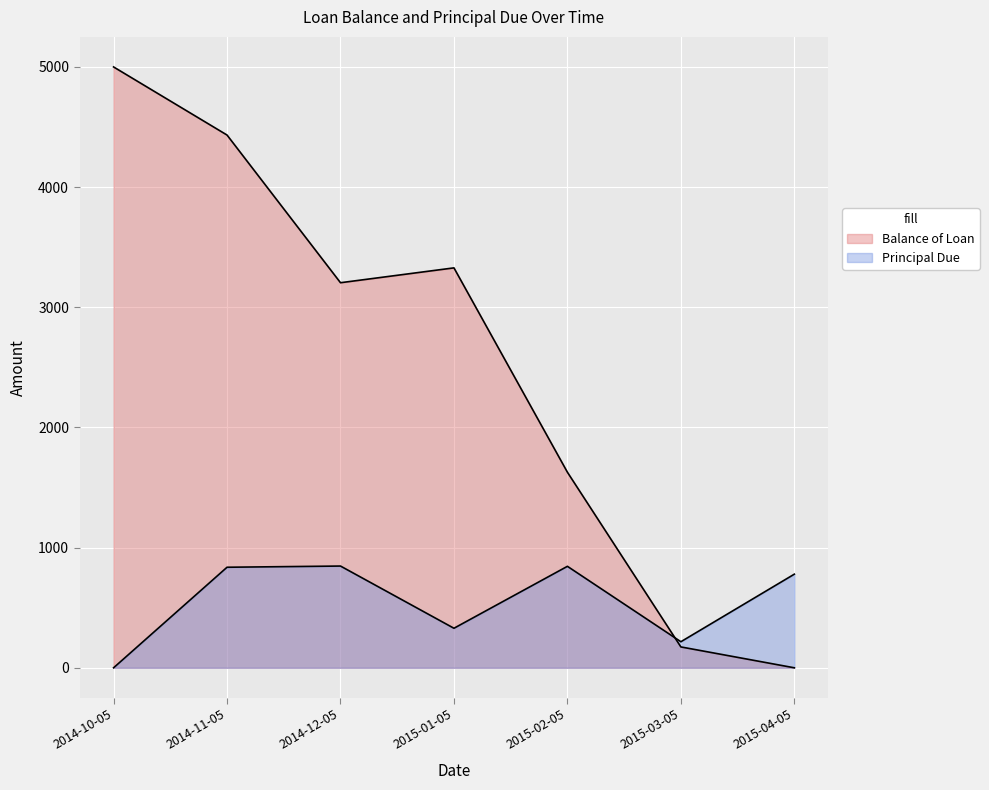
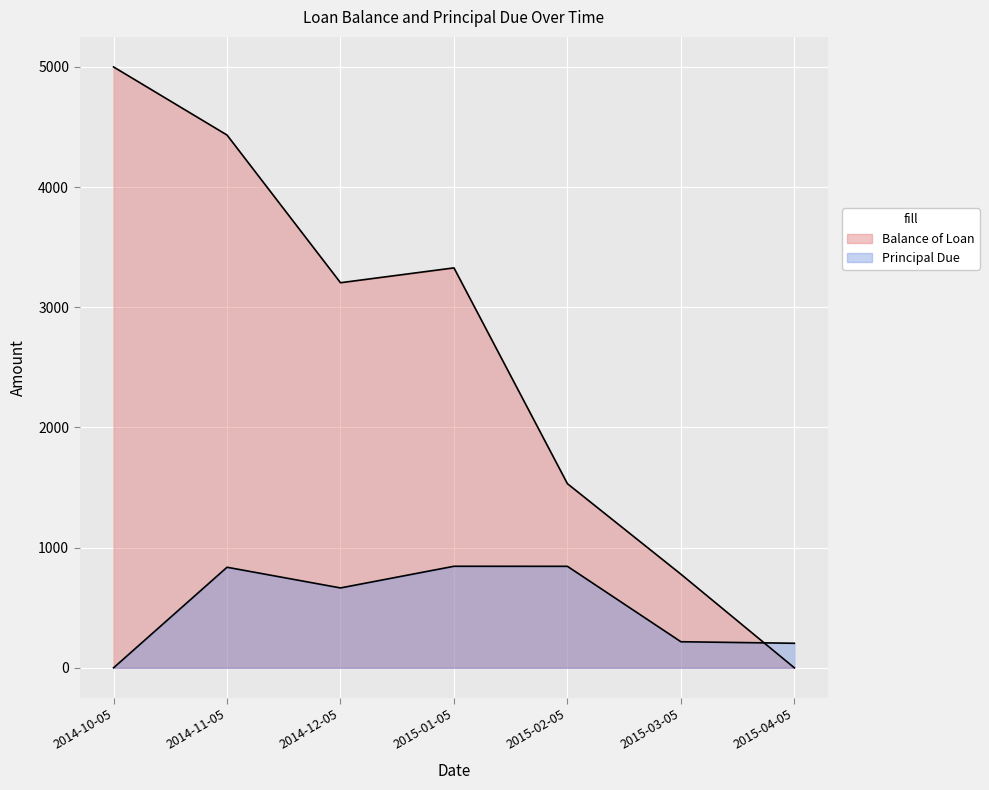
Principal Due, 2014-12-05: 850 -> 660
Principal Due, 2015-01-05: 330 -> 840
Balance of Loan, 2015-02-05: 1630 -> 1530
Balance of Loan, 2015-03-05: 170 -> 780
Principal Due, 2015-04-05: 780 -> 200
